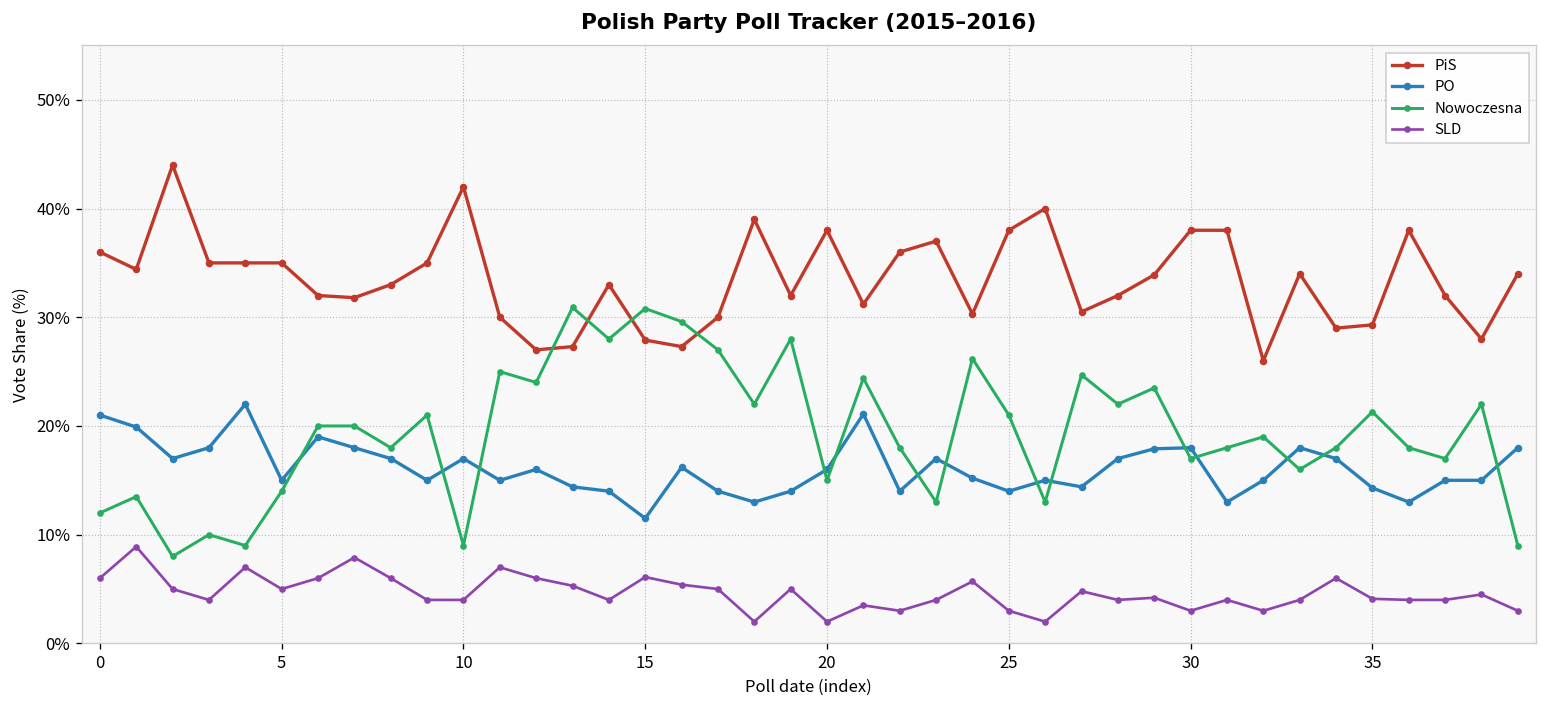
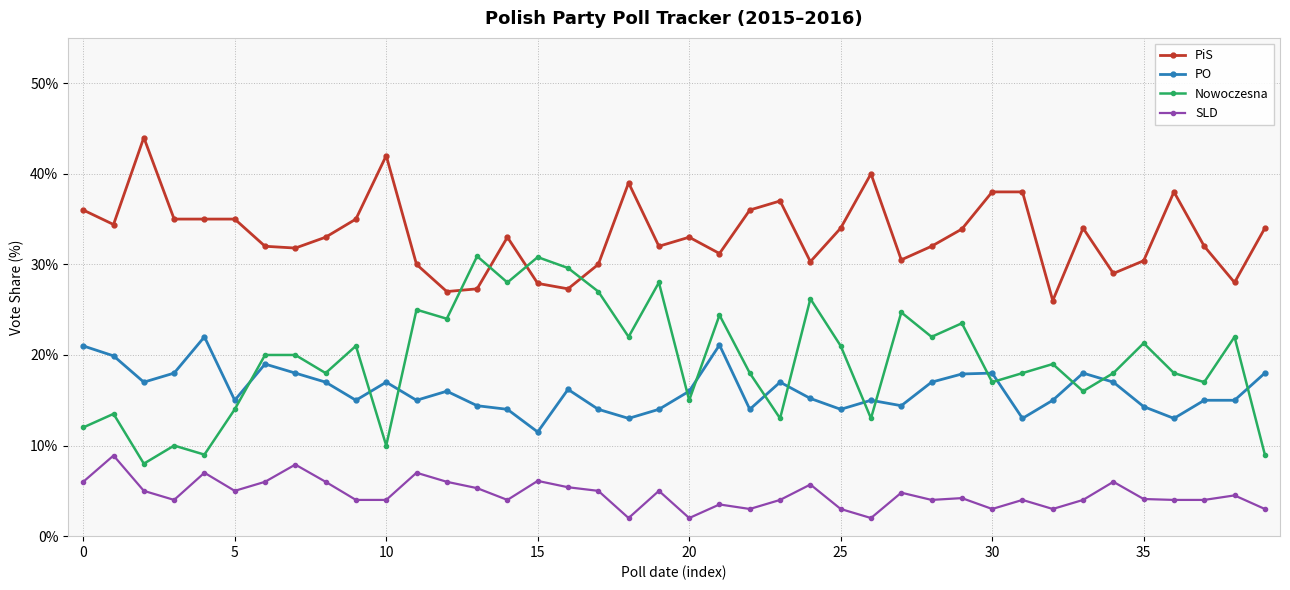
Nowoczesna, 10: 9% -> 10%
PiS, 20: 38% -> 33%
PiS, 25: 38% -> 34%
PiS, 35: 29% -> 30%
